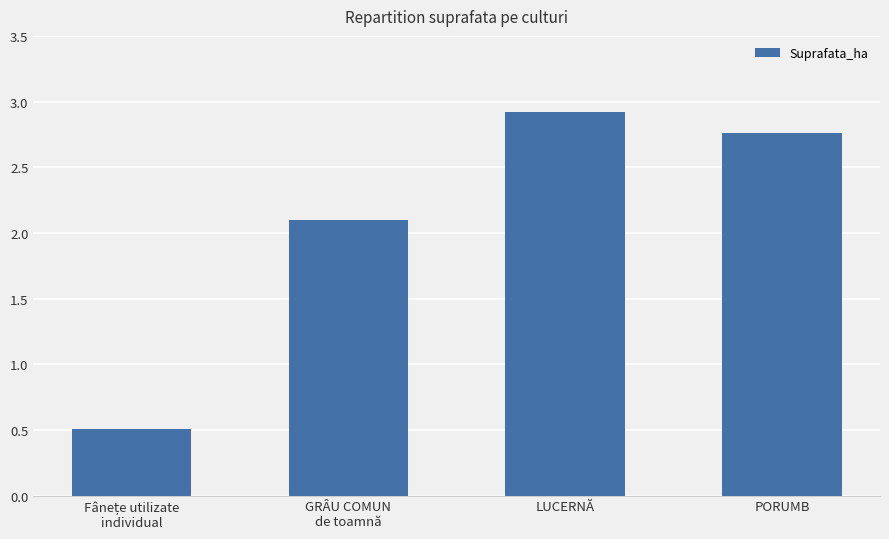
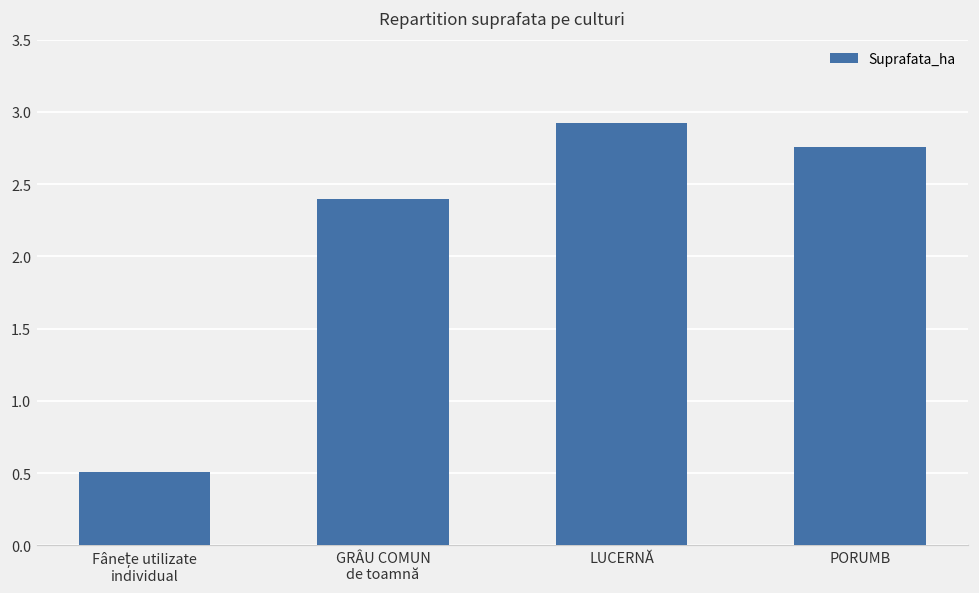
GRÂU COMUN de toamnă: 2.1 -> 2.4
